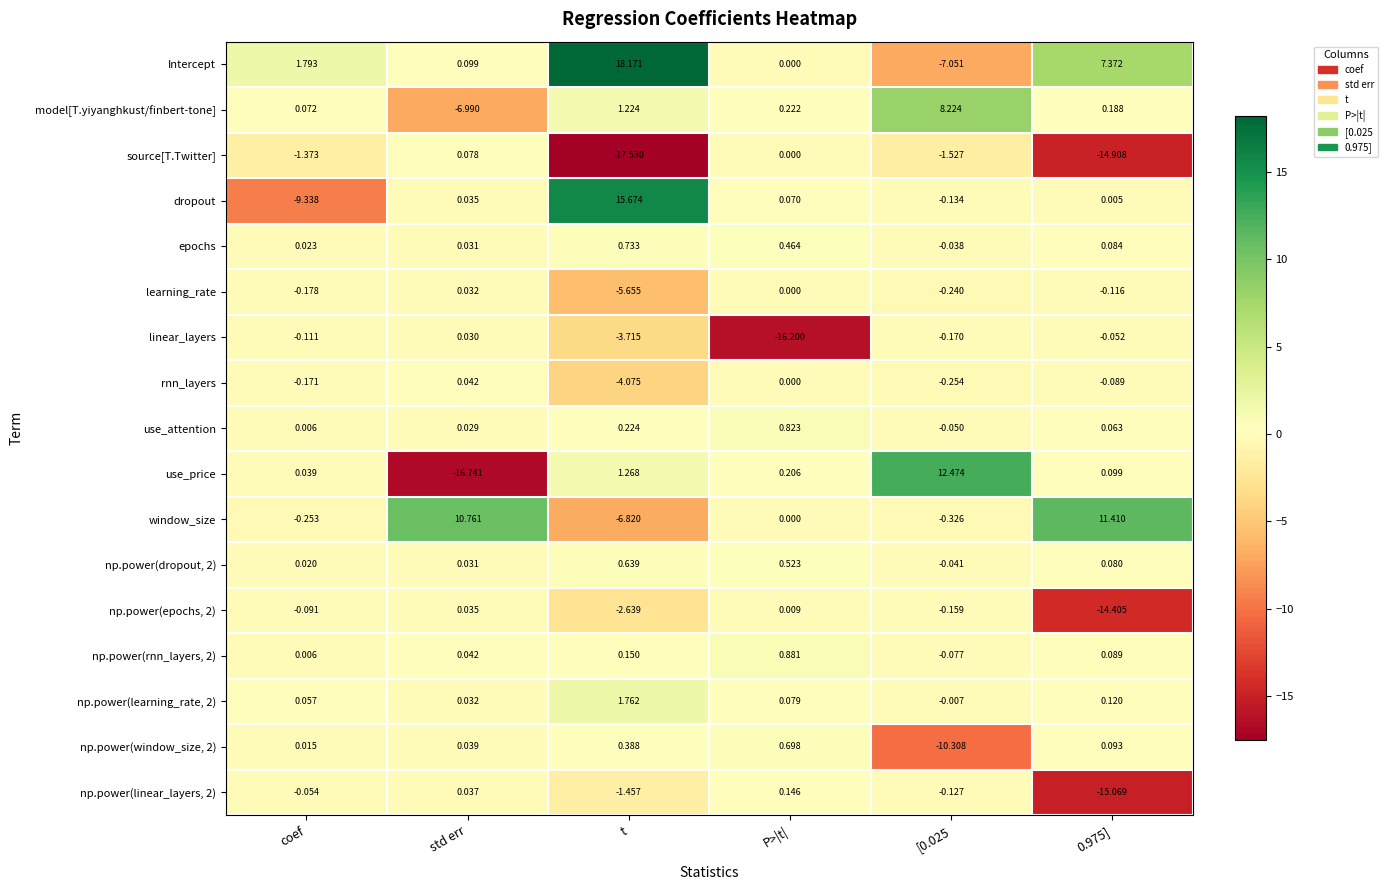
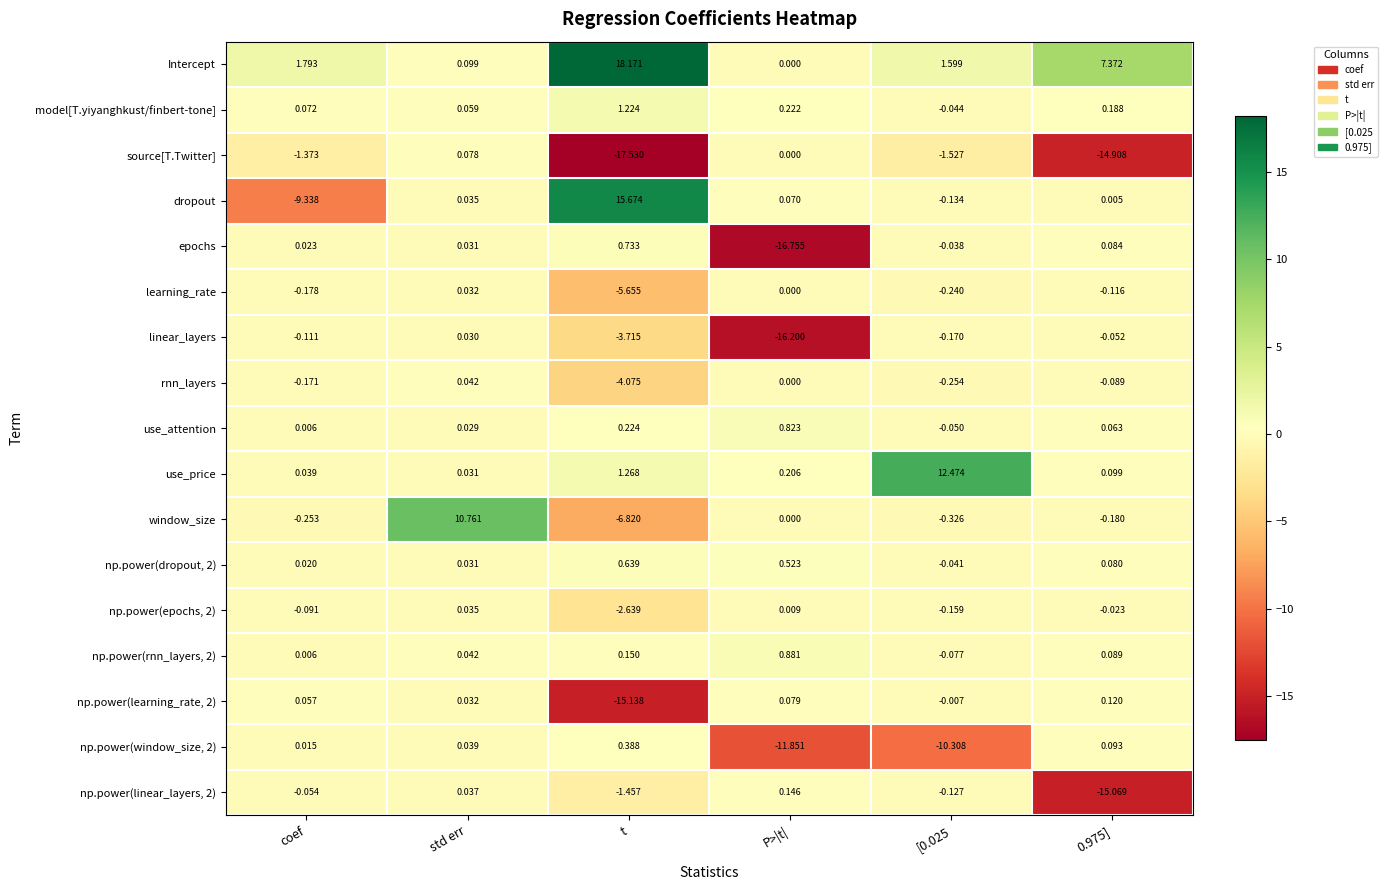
Intercept, [0.025: -7.051 -> 1.599
model[T.yiyanghkust/finbert-tone], std err: -6.990 -> 0.059
model[T.yiyanghkust/finbert-tone], [0.025: 8.224 -> -0.044
epochs, P>|t|: 0.464 -> -16.755
use_price, std err: -16.741 -> 0.031
window_size, 0.975]: 11.410 -> -0.180
np.power(epochs, 2), 0.975]: -14.405 -> -0.023
np.power(learning_rate, 2), t: 1.762 -> -15.138
np.power(window_size, 2), P>|t|: 0.698 -> -11.851
